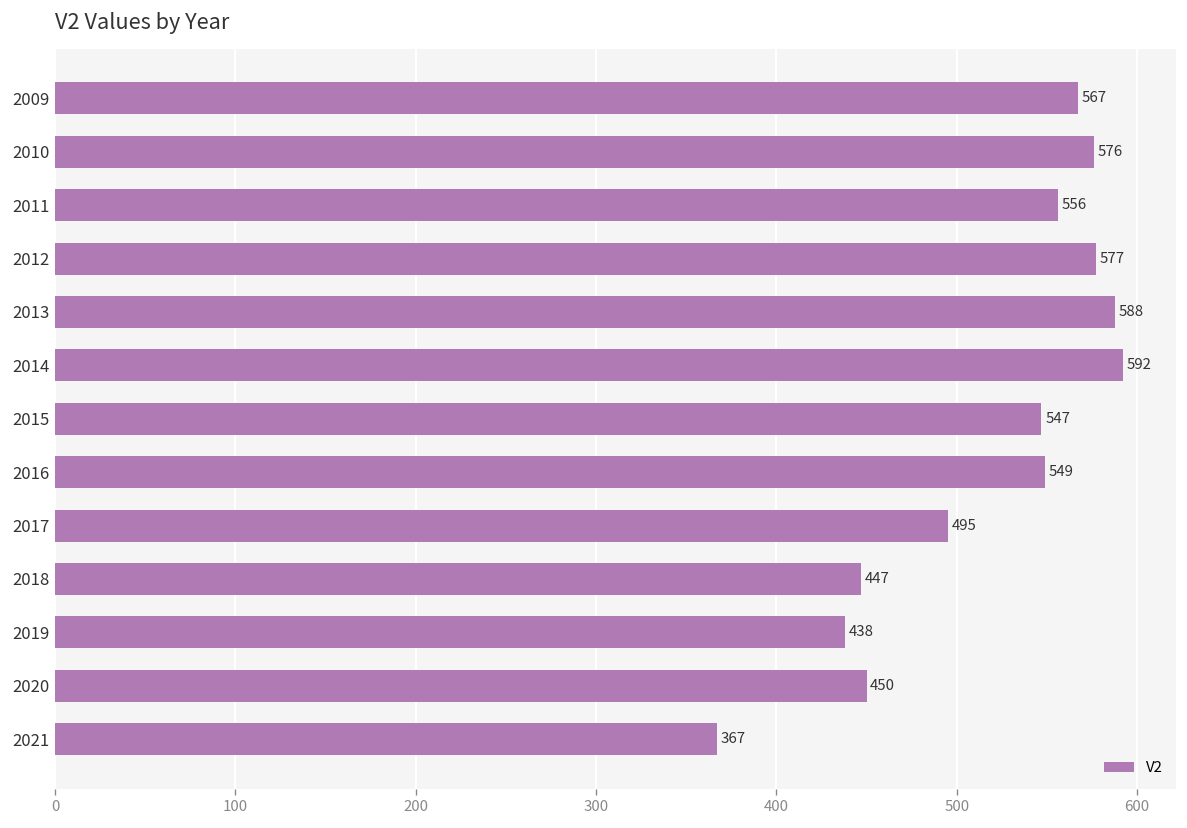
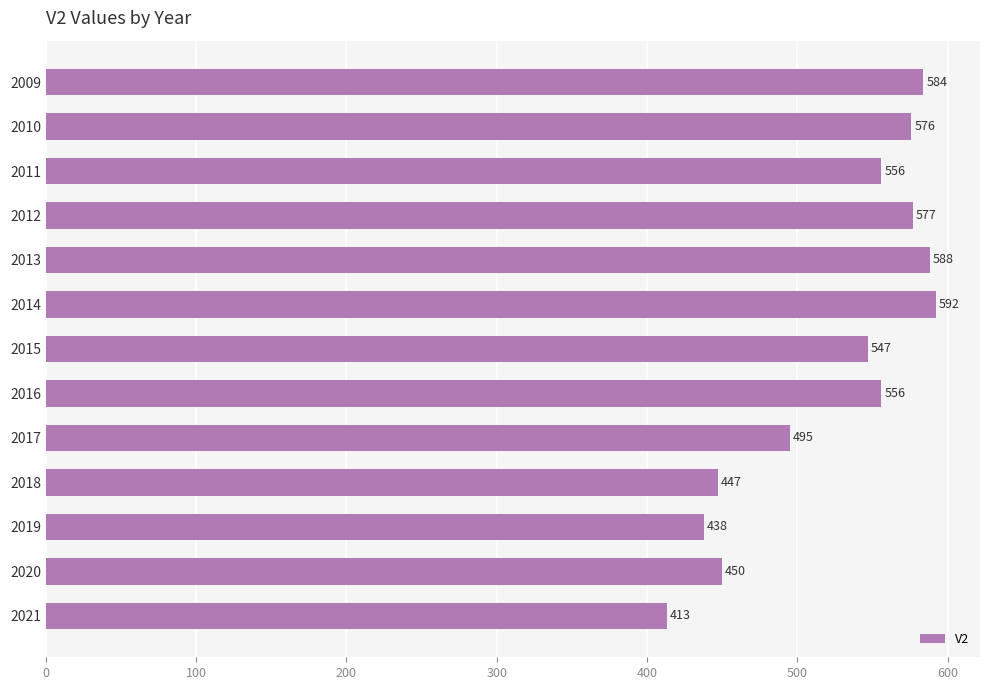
2009: 567 -> 584
2016: 549 -> 556
2021: 367 -> 413
